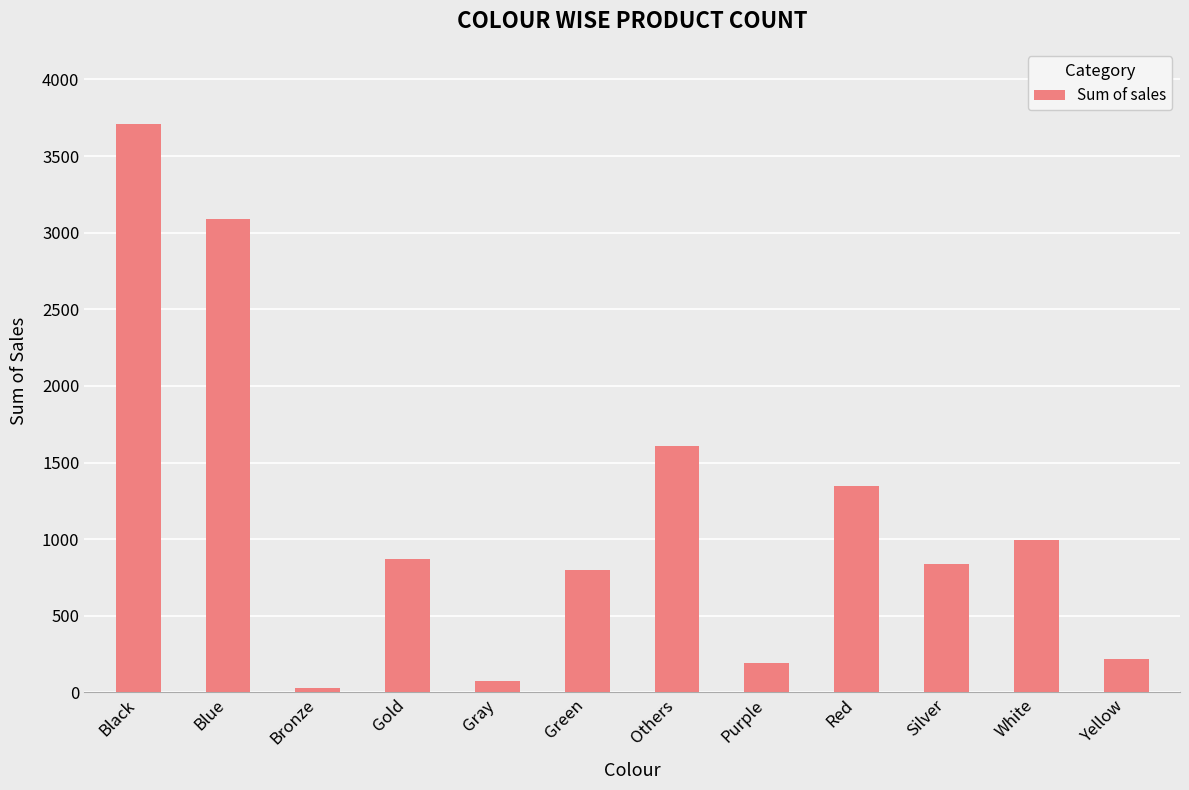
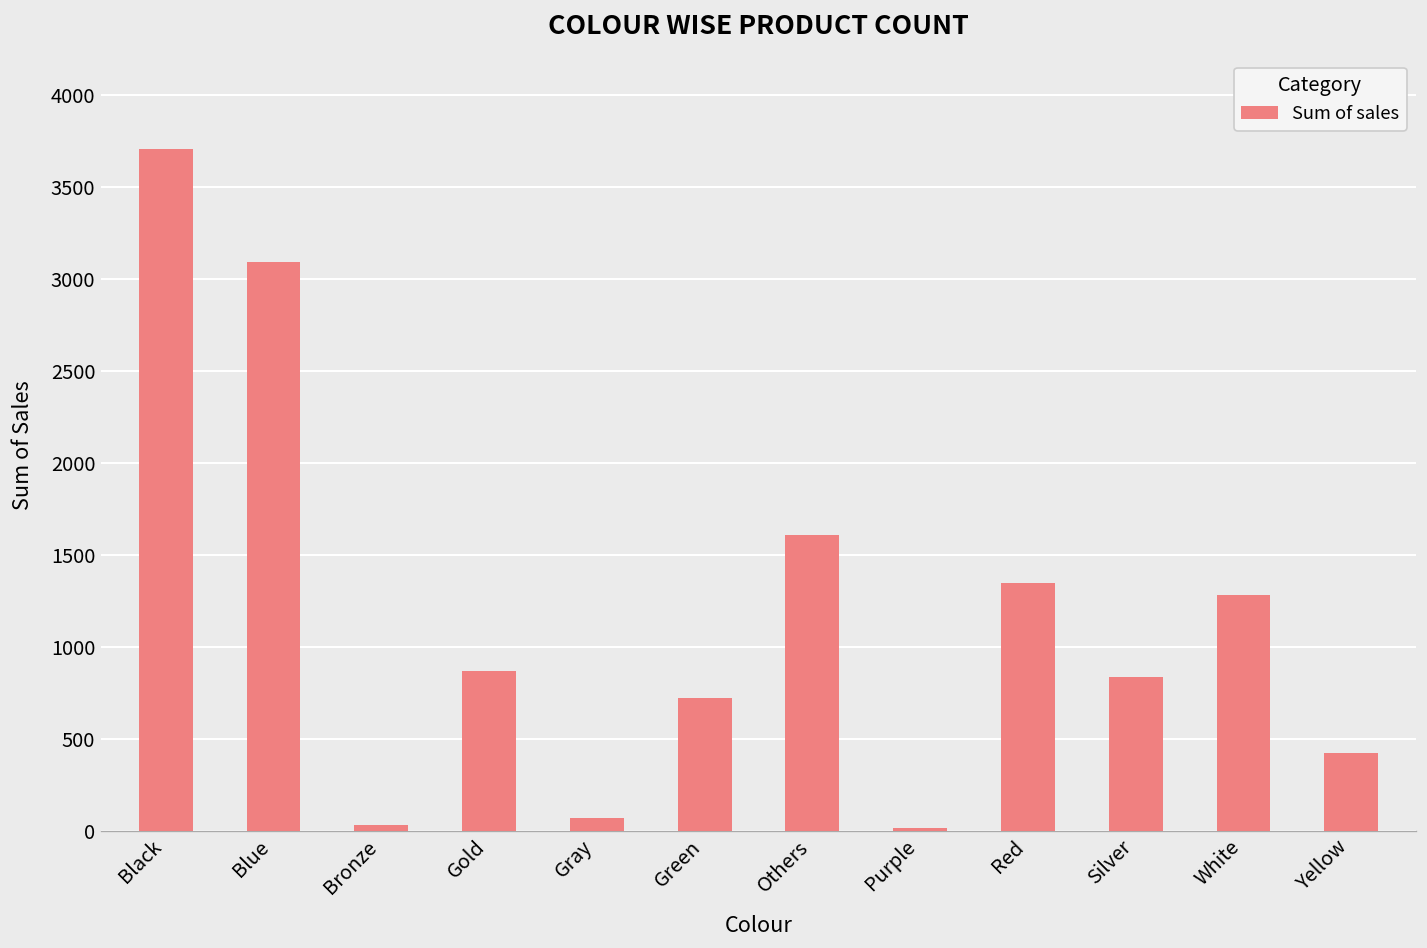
Green: 800 -> 720
Purple: 190 -> 20
White: 1000 -> 1290
Yellow: 220 -> 430
